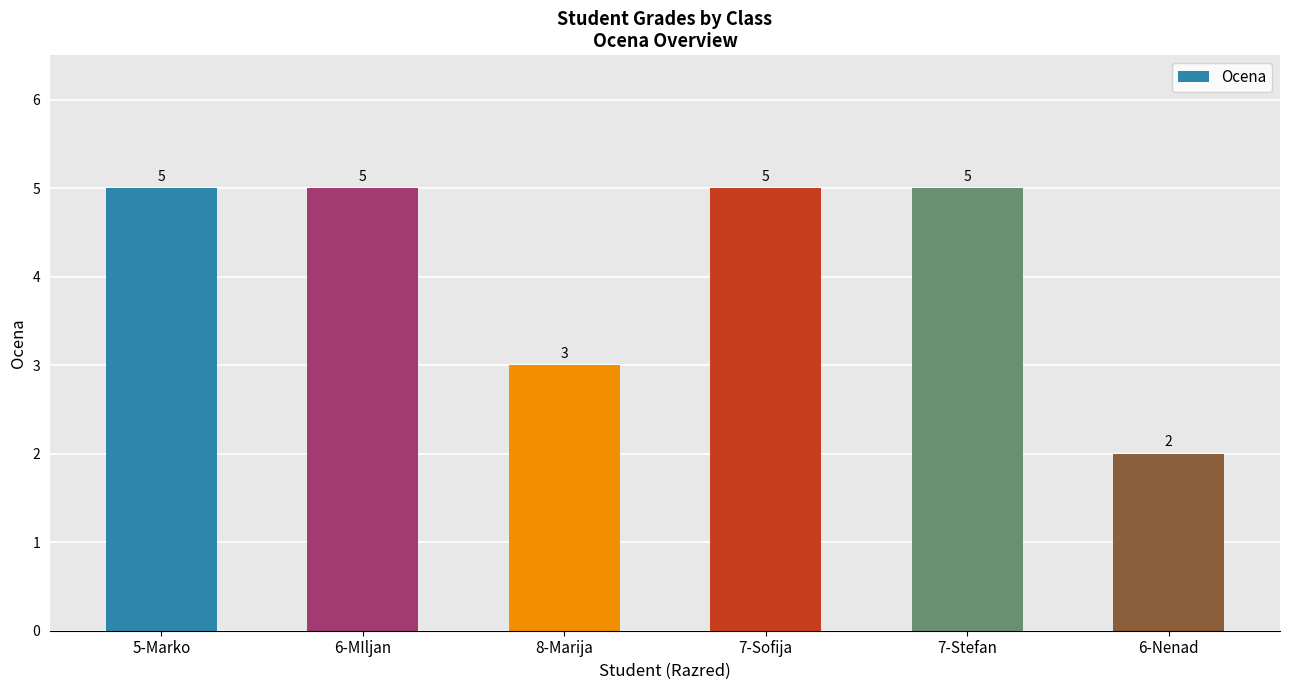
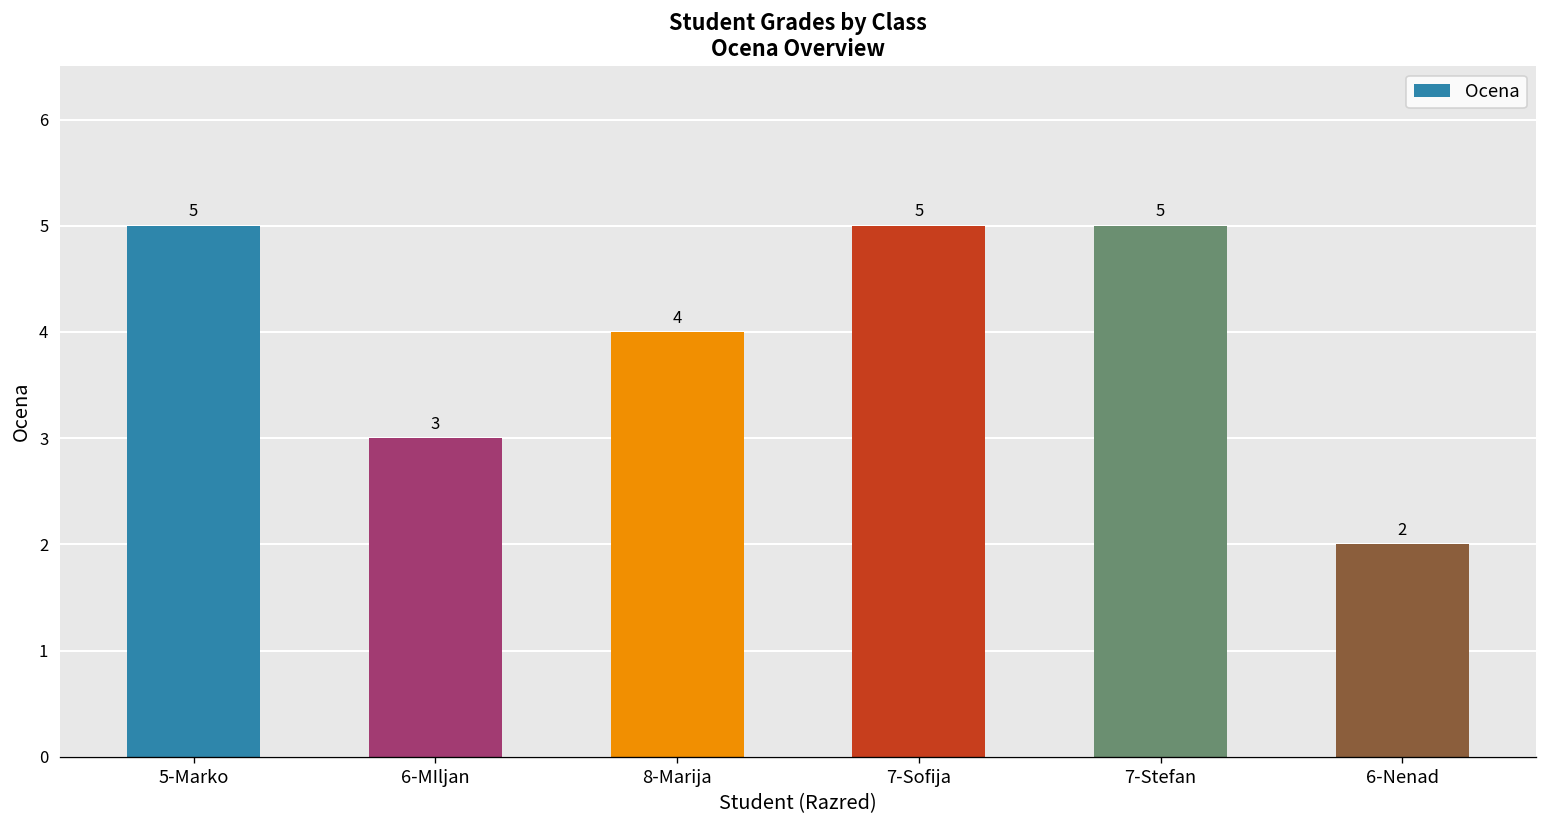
6-MIljan: 5 -> 3
8-Marija: 3 -> 4
